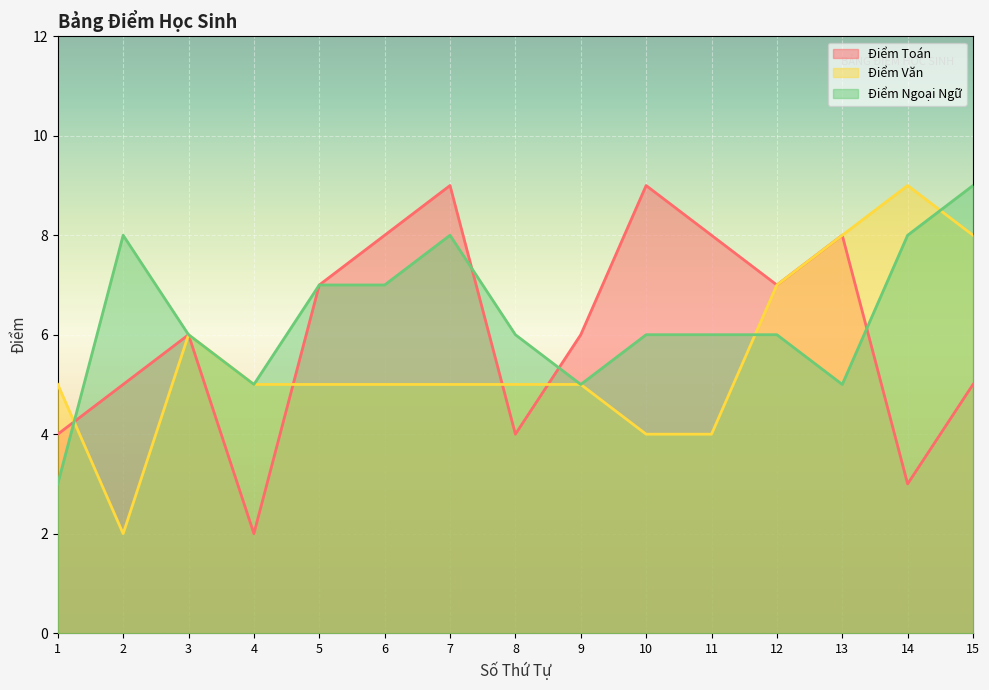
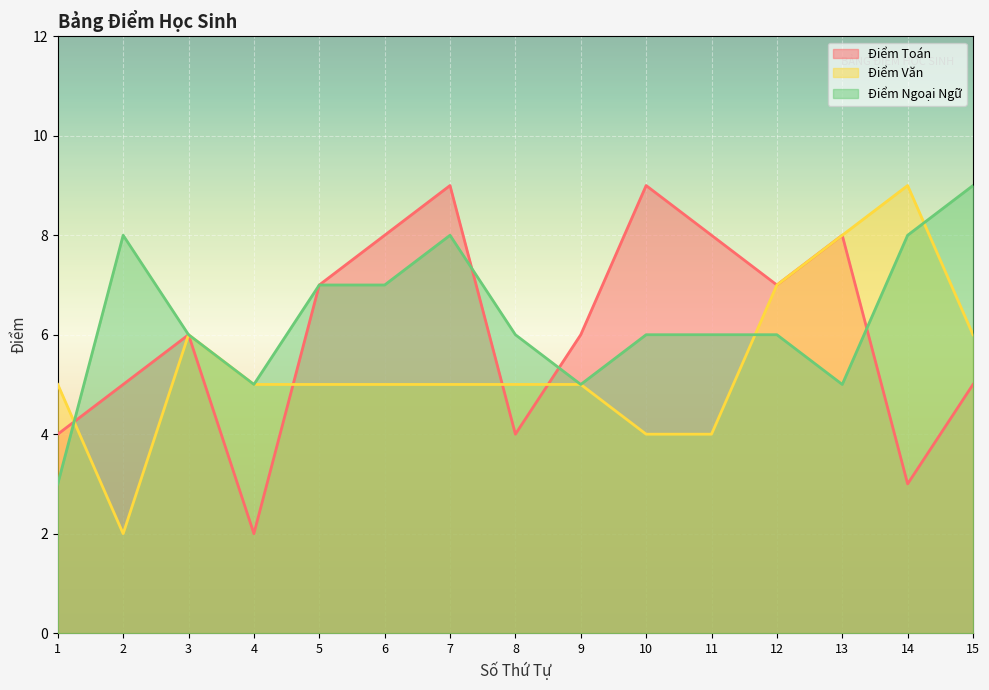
Điểm Văn, 15: 8 -> 6
